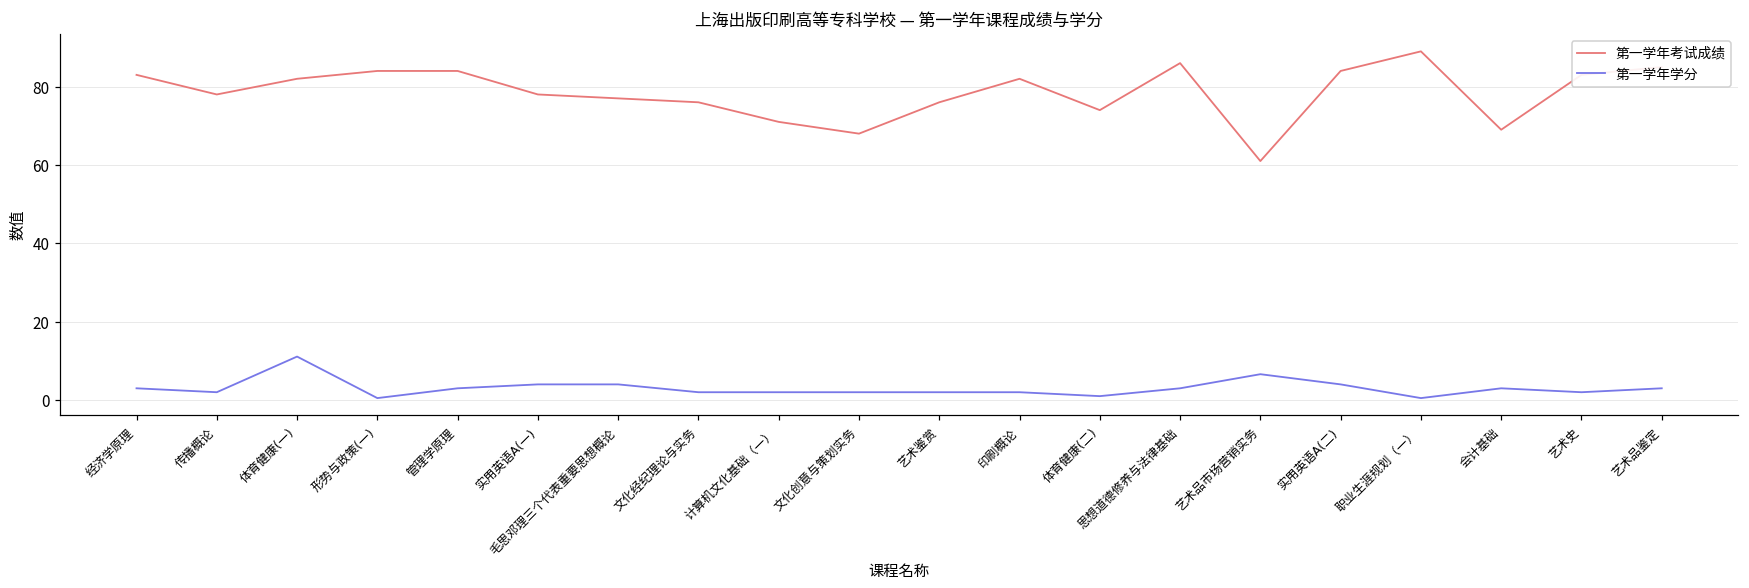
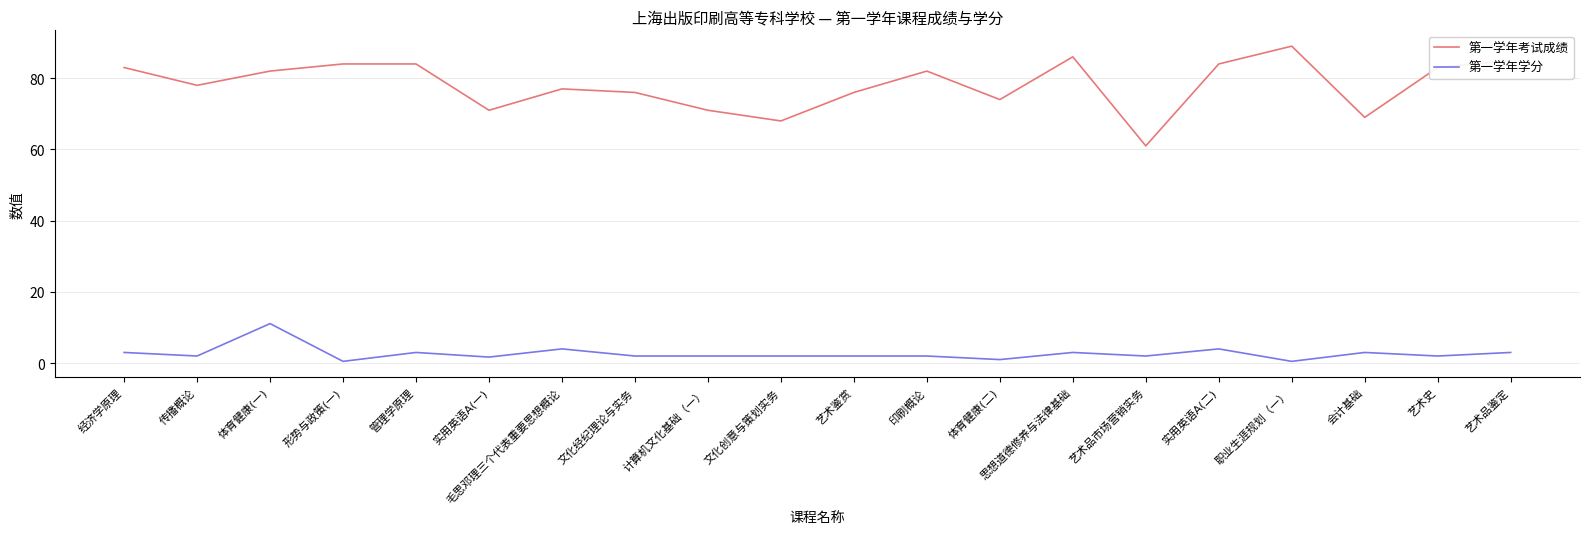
第一学年考试成绩, 实用英语A(一): 78 -> 71
第一学年学分, 实用英语A(一): 4 -> 2
第一学年学分, 艺术品市场营销实务: 7 -> 2
